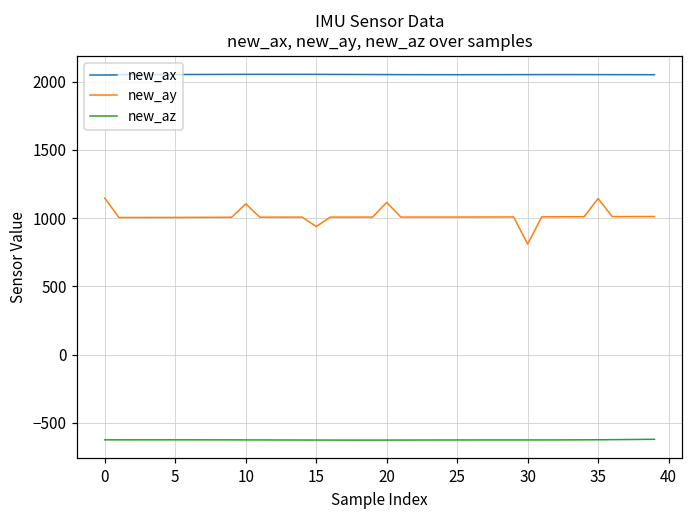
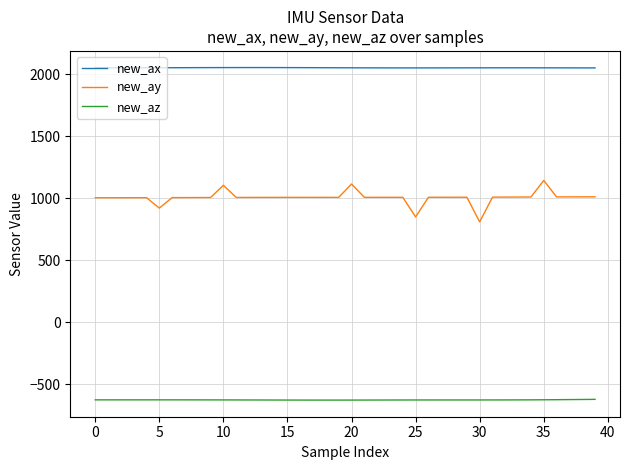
new_ay, 0: 1150 -> 1000
new_ay, 5: 1010 -> 920
new_ay, 15: 940 -> 1010
new_ay, 25: 1010 -> 850
